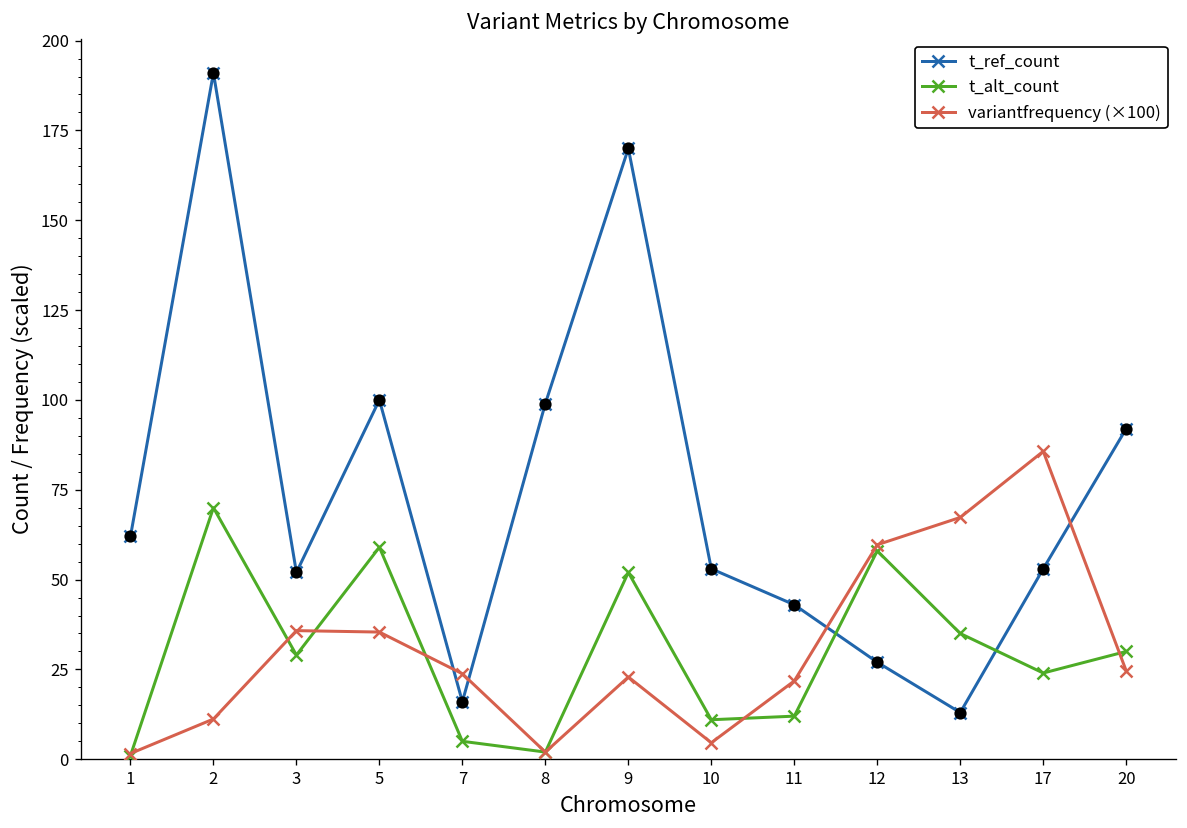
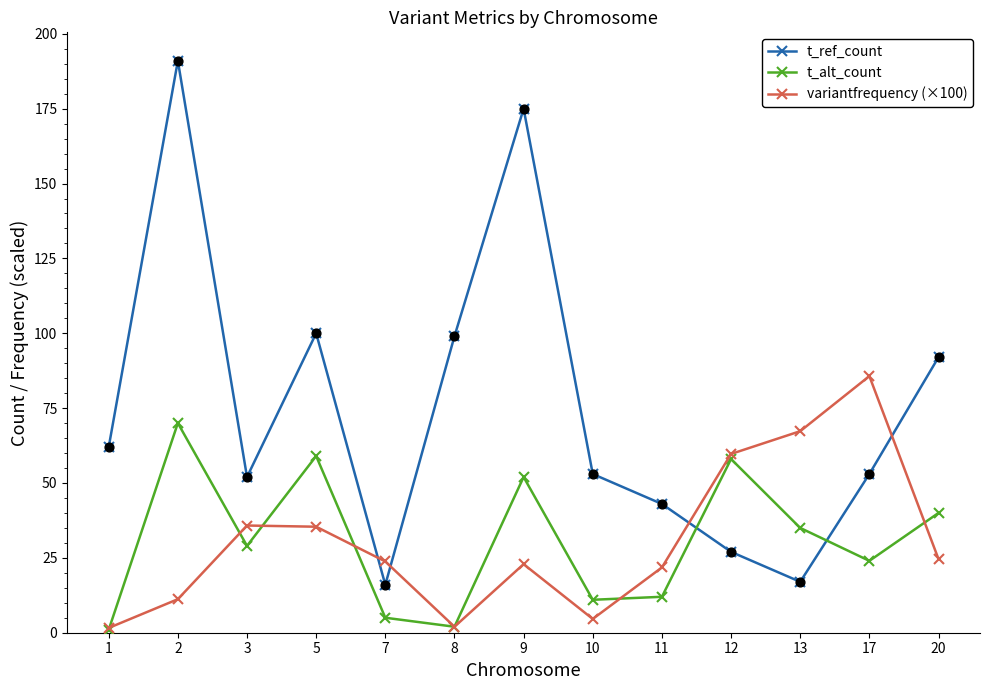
t_ref_count, 9: 170 -> 175
t_ref_count, 13: 13 -> 17
t_alt_count, 20: 30 -> 40
